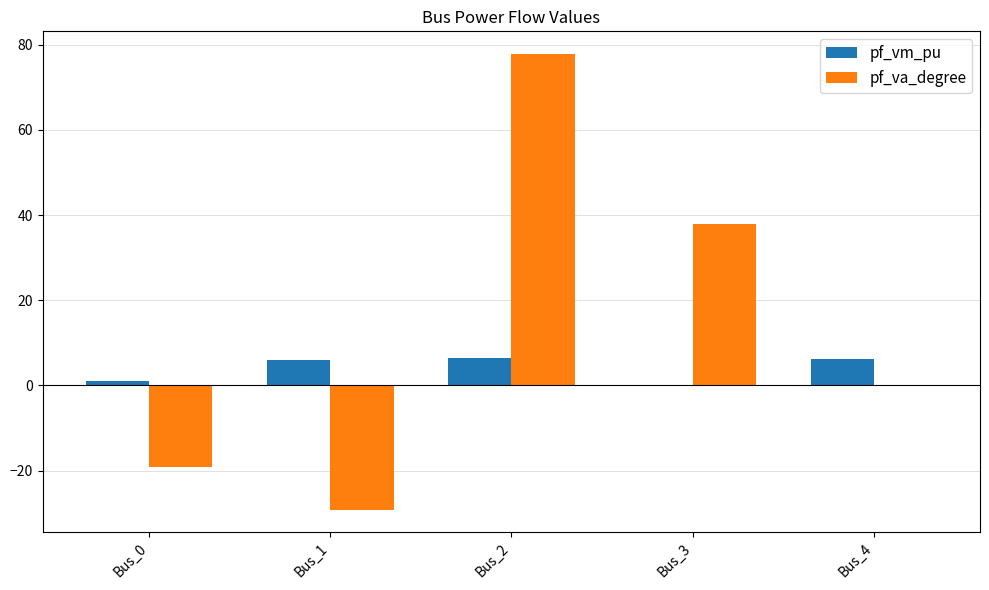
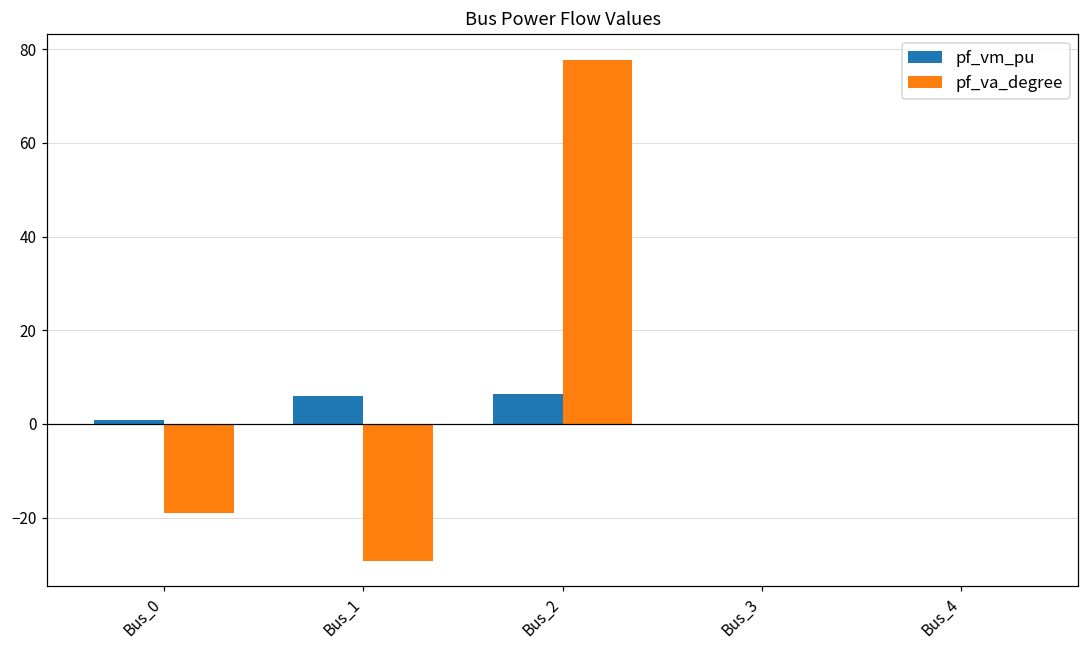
pf_va_degree, Bus_3: 38 -> 0
pf_vm_pu, Bus_4: 6 -> 0
